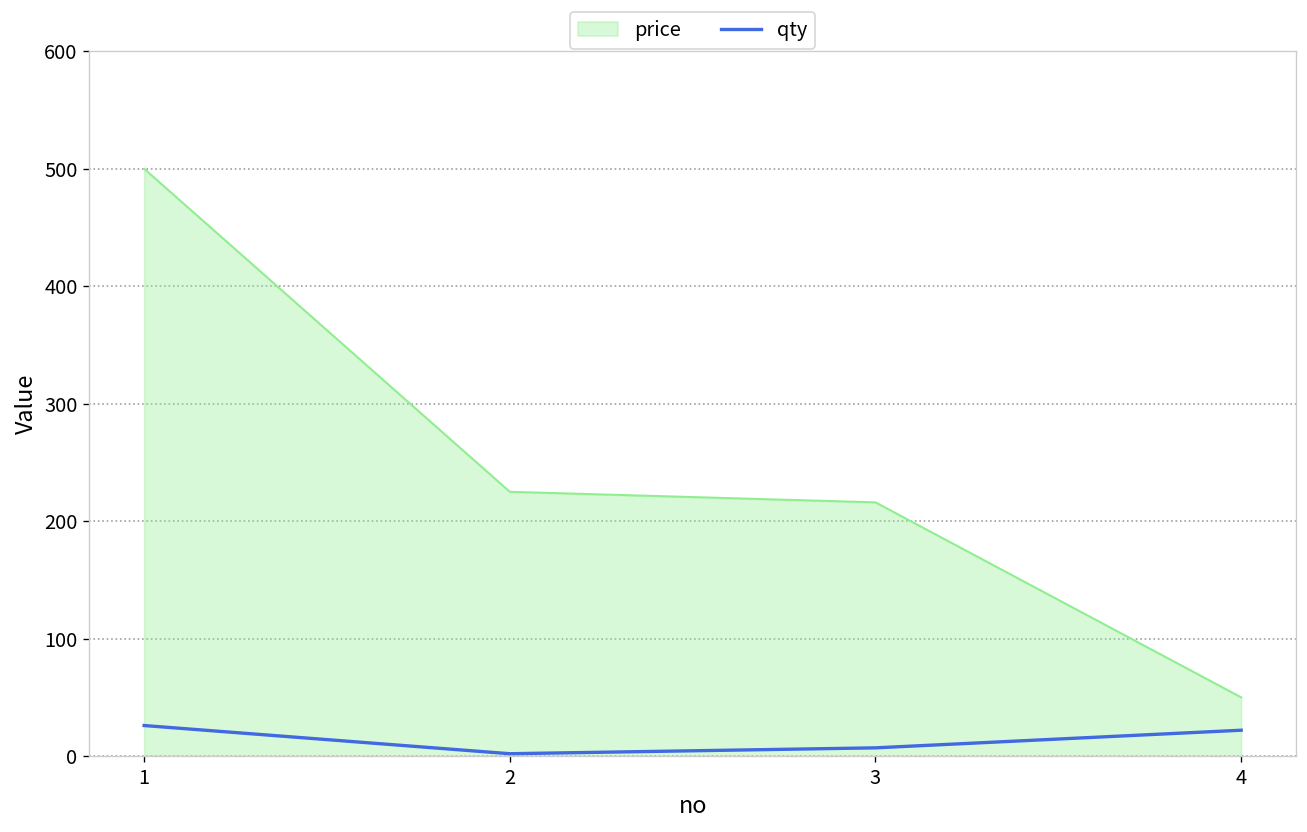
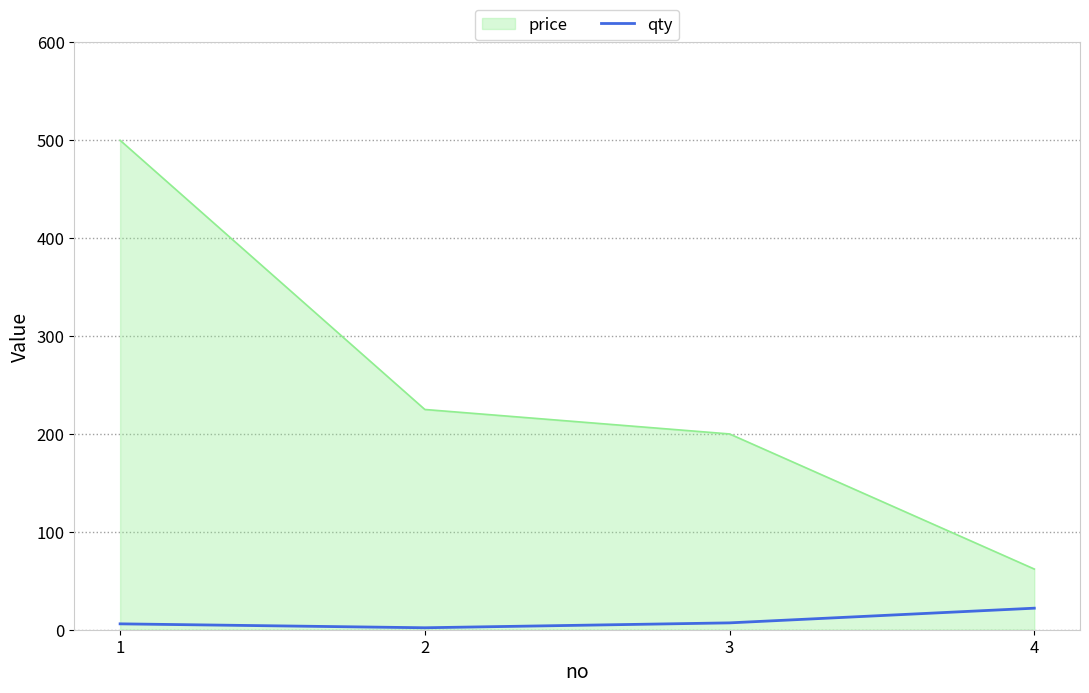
qty, 1: 30 -> 10
price, 3: 220 -> 200
price, 4: 50 -> 60
